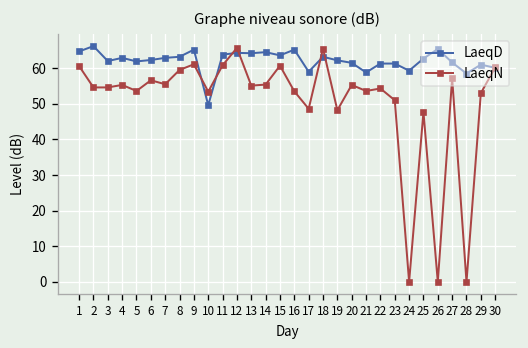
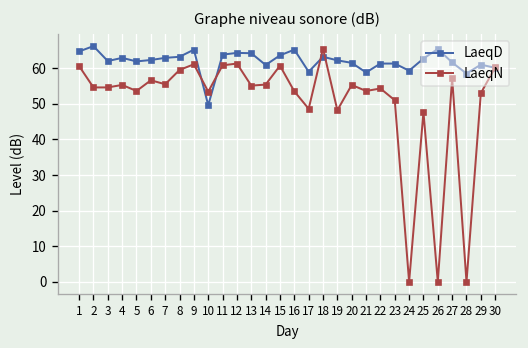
LaeqN, 12: 66 -> 61
LaeqD, 14: 65 -> 61
